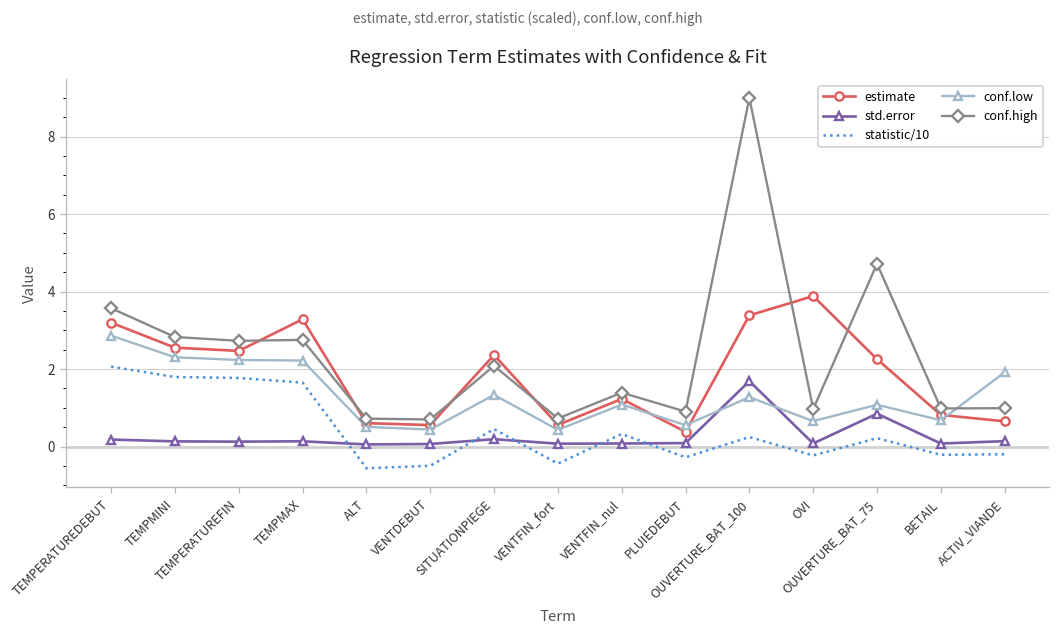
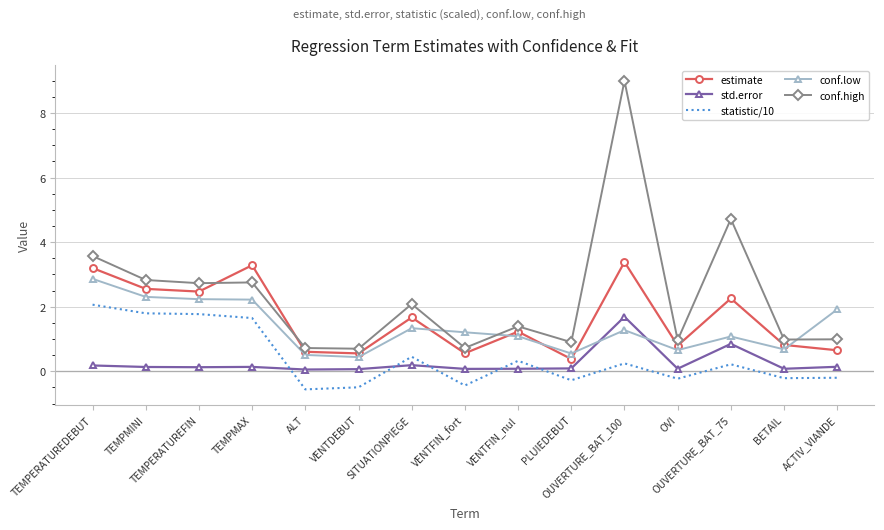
estimate, SITUATIONPIEGE: 2.4 -> 1.7
conf.low, VENTFIN_fort: 0.4 -> 1.2
estimate, OVI: 3.9 -> 0.8
